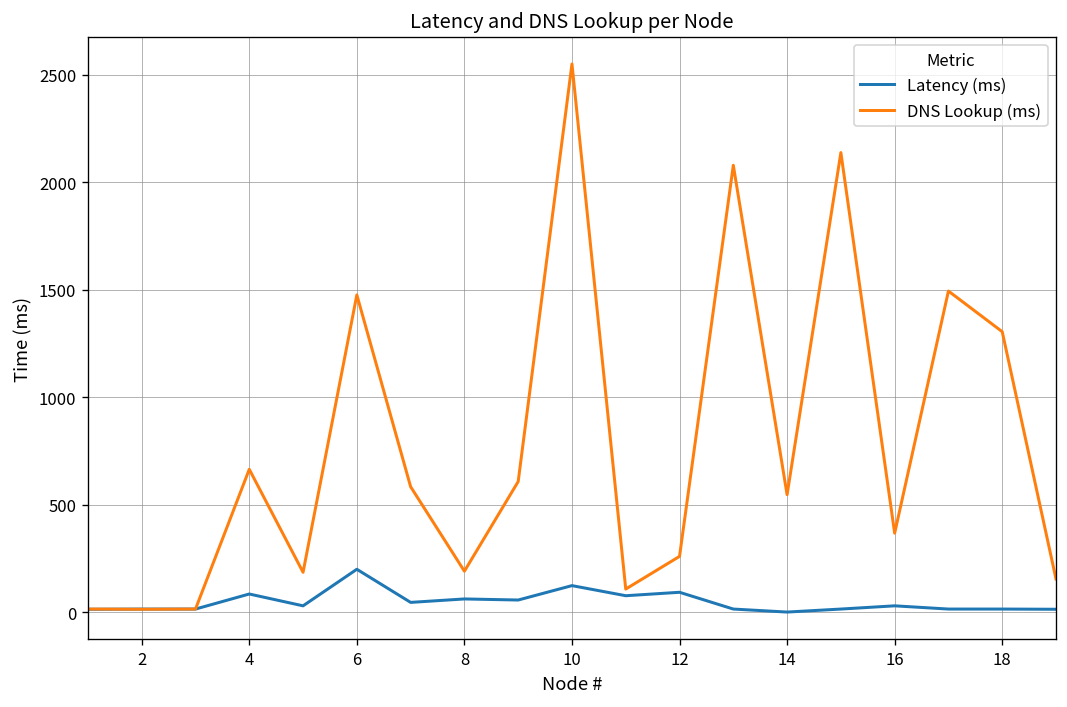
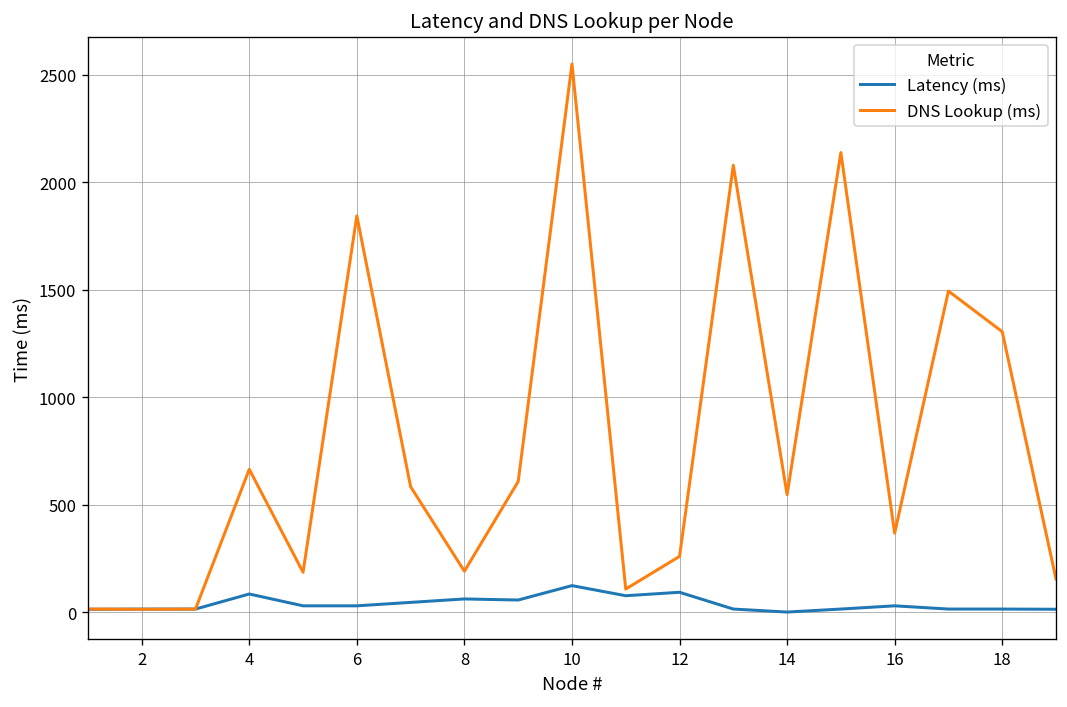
Latency (ms), 6: 200 -> 30
DNS Lookup (ms), 6: 1480 -> 1850
